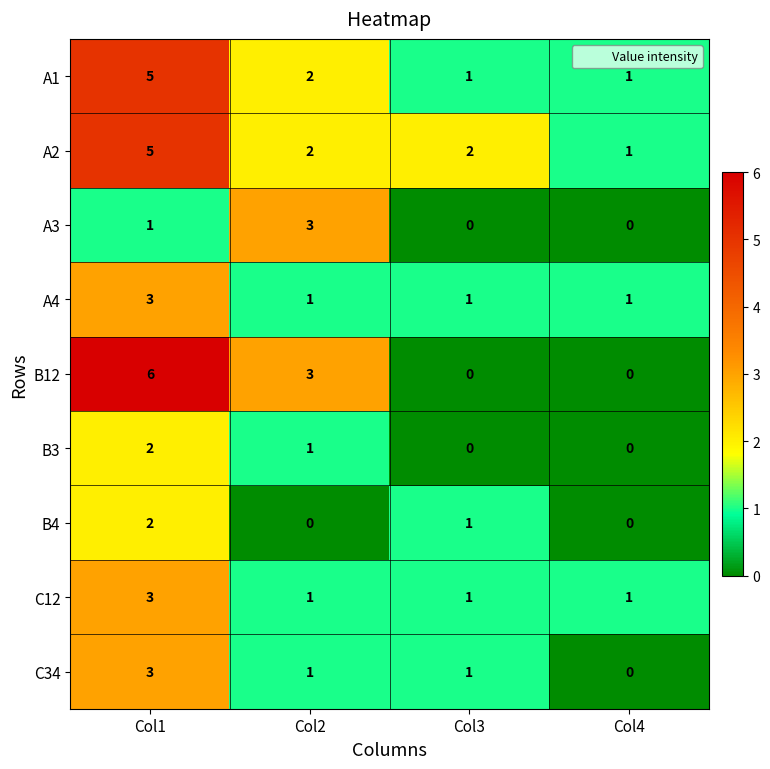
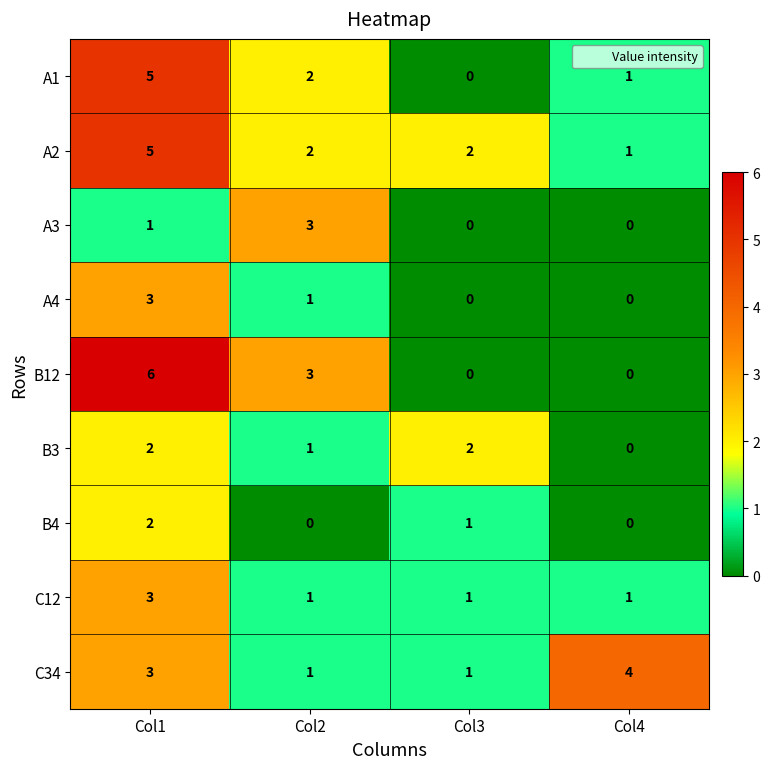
A1, Col3: 1 -> 0
A4, Col3: 1 -> 0
A4, Col4: 1 -> 0
B3, Col3: 0 -> 2
C34, Col4: 0 -> 4
